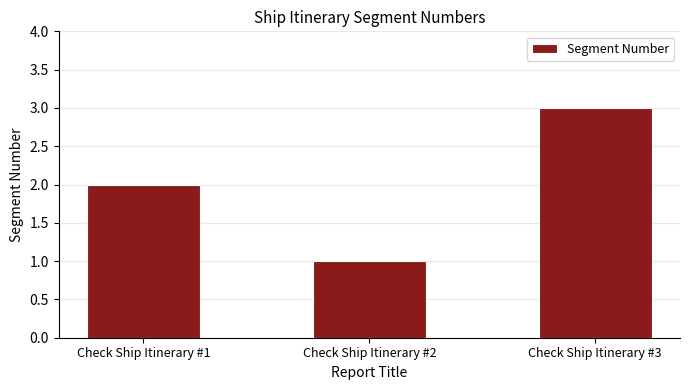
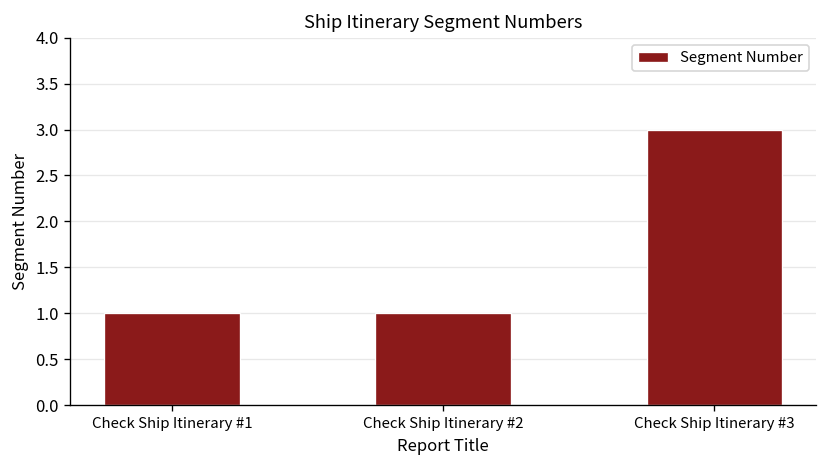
Check Ship Itinerary #1: 2 -> 1
